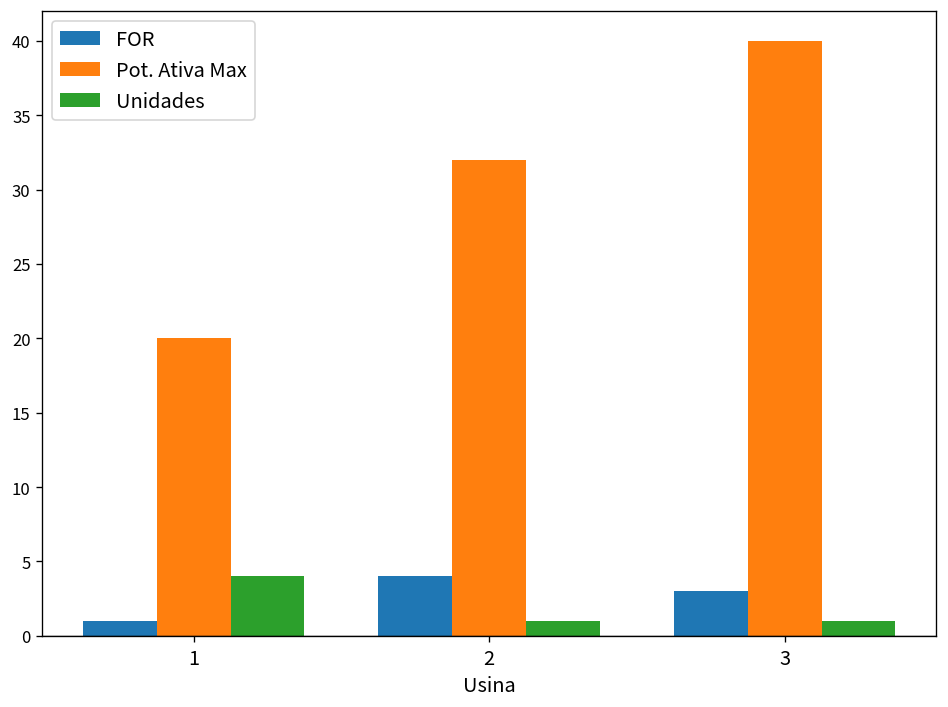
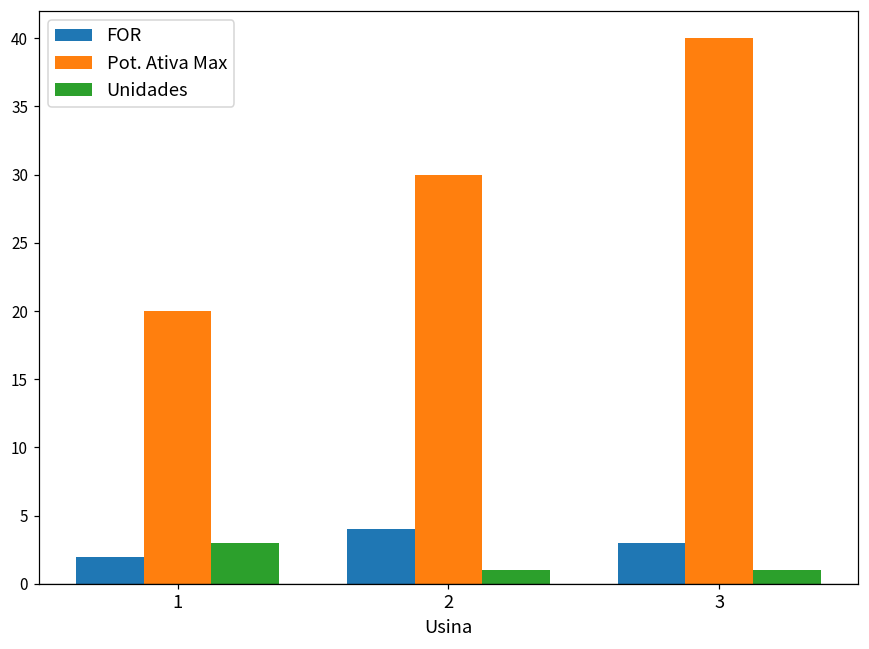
FOR, 1: 1 -> 2
Unidades, 1: 4 -> 3
Pot. Ativa Max, 2: 32 -> 30
